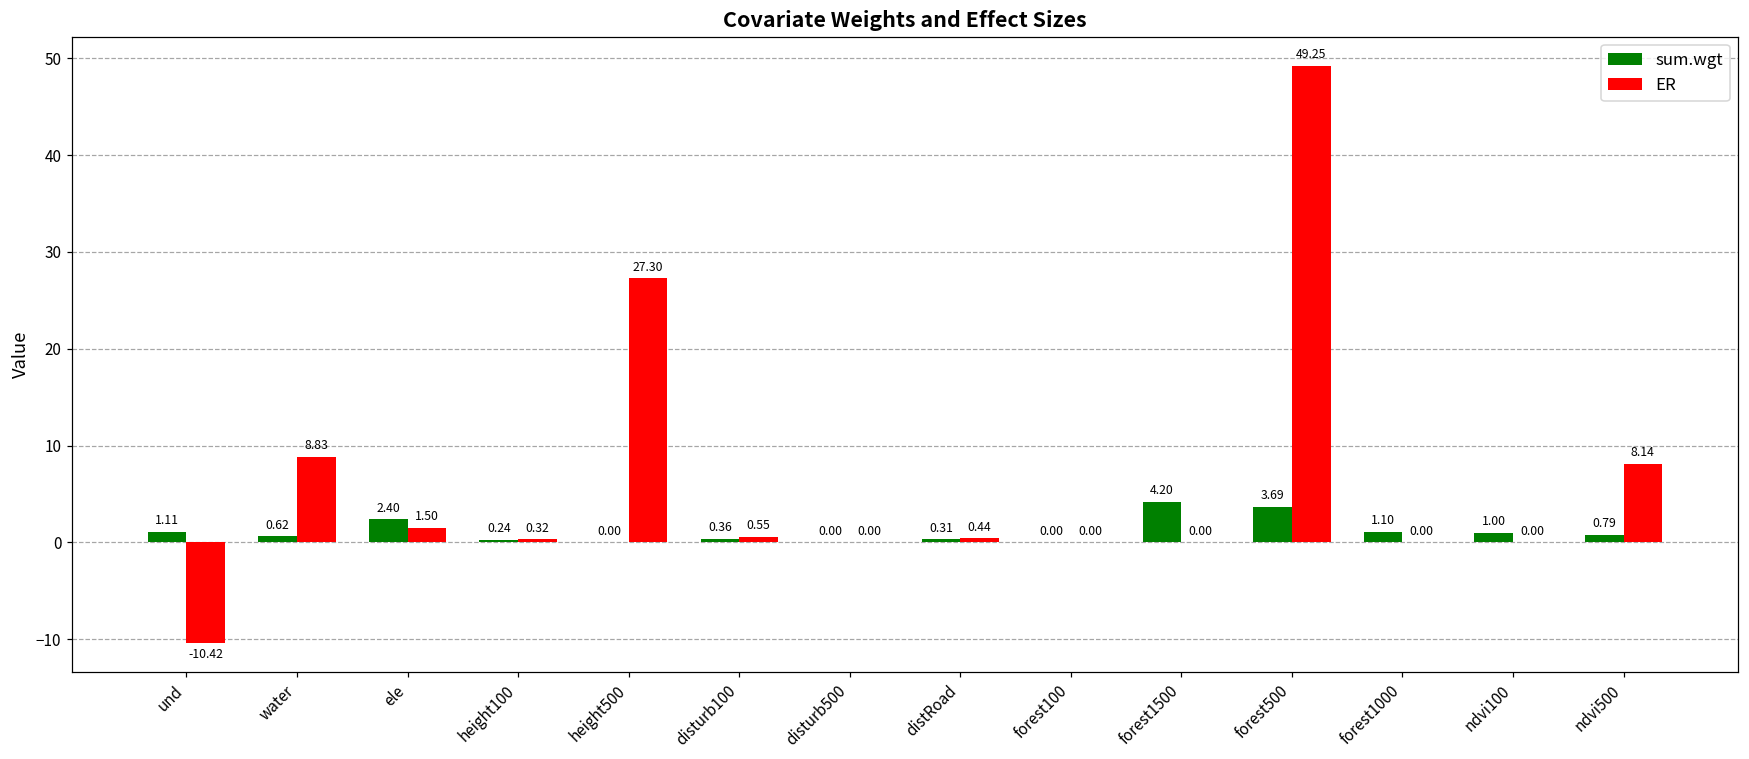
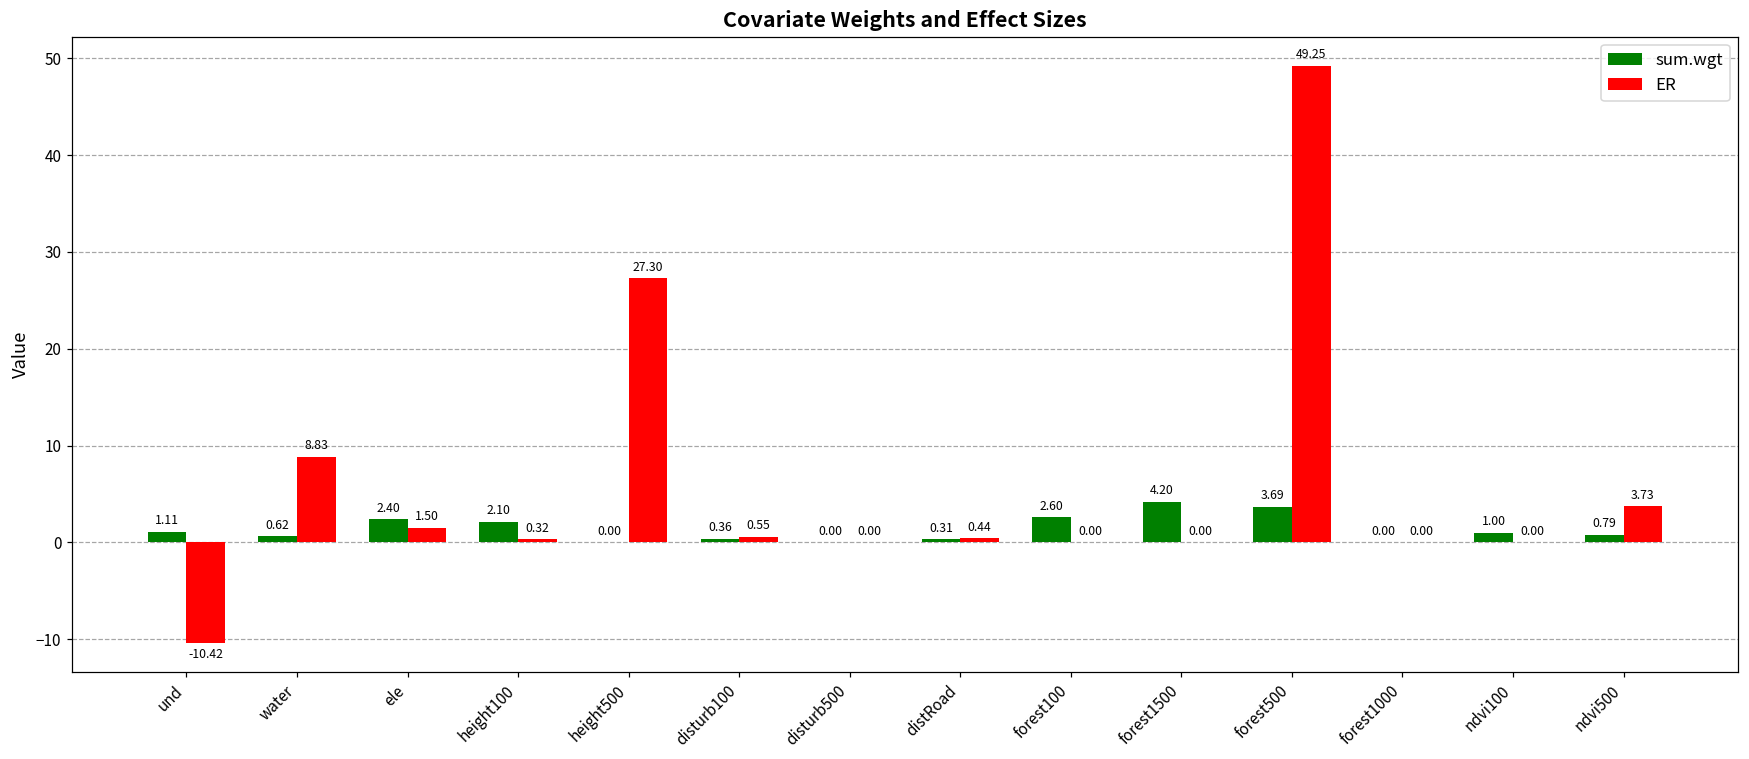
sum.wgt, height100: 0.24 -> 2.10
sum.wgt, forest100: 0.00 -> 2.60
sum.wgt, forest1000: 1.10 -> 0.00
ER, ndvi500: 8.14 -> 3.73
